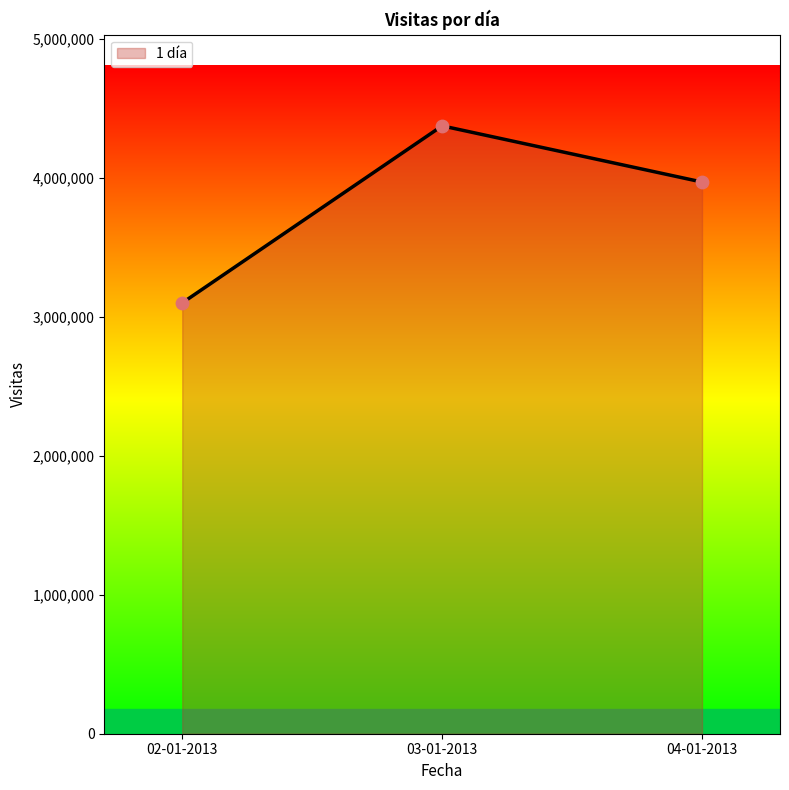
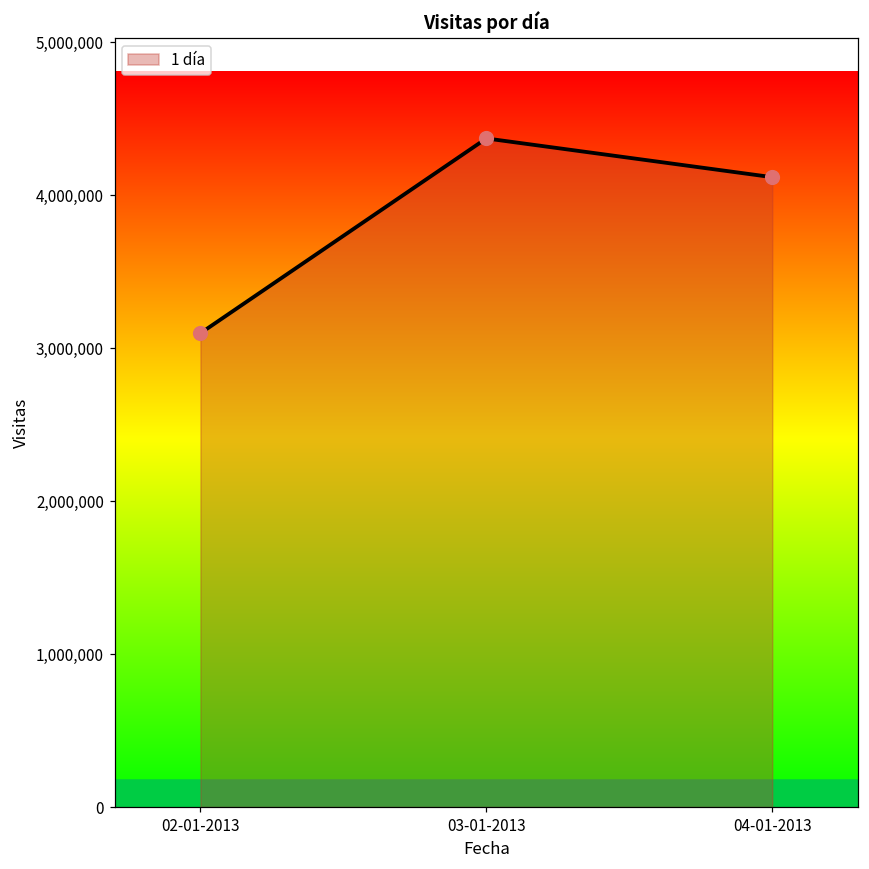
04-01-2013: 3,970,000 -> 4,120,000
